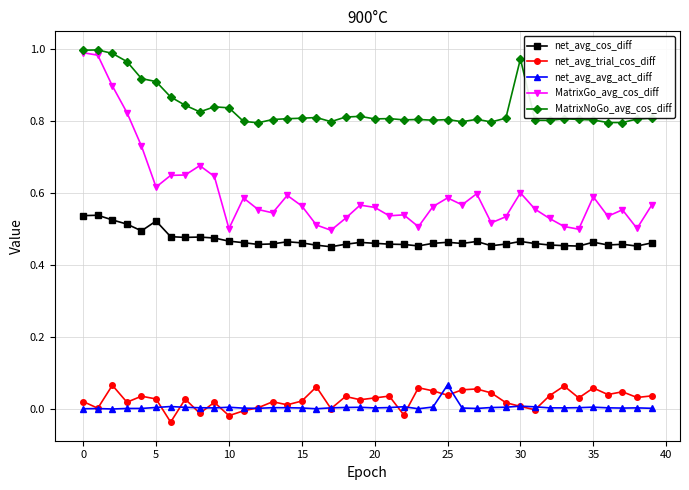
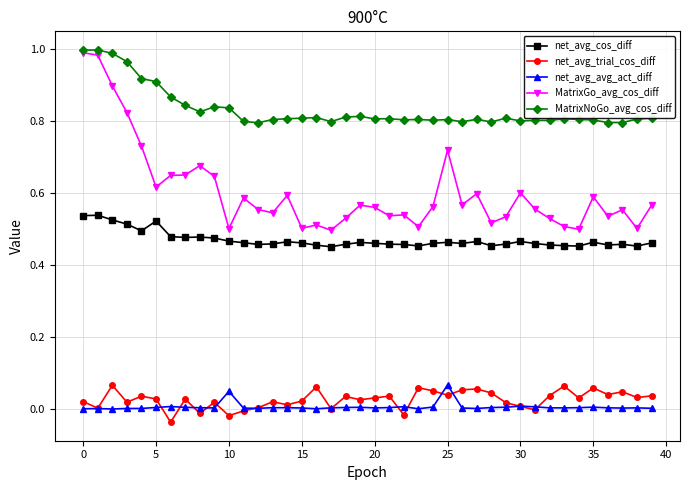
net_avg_avg_act_diff, 10: 0.00 -> 0.05
MatrixGo_avg_cos_diff, 15: 0.56 -> 0.50
MatrixGo_avg_cos_diff, 25: 0.59 -> 0.72
MatrixNoGo_avg_cos_diff, 30: 0.97 -> 0.80
